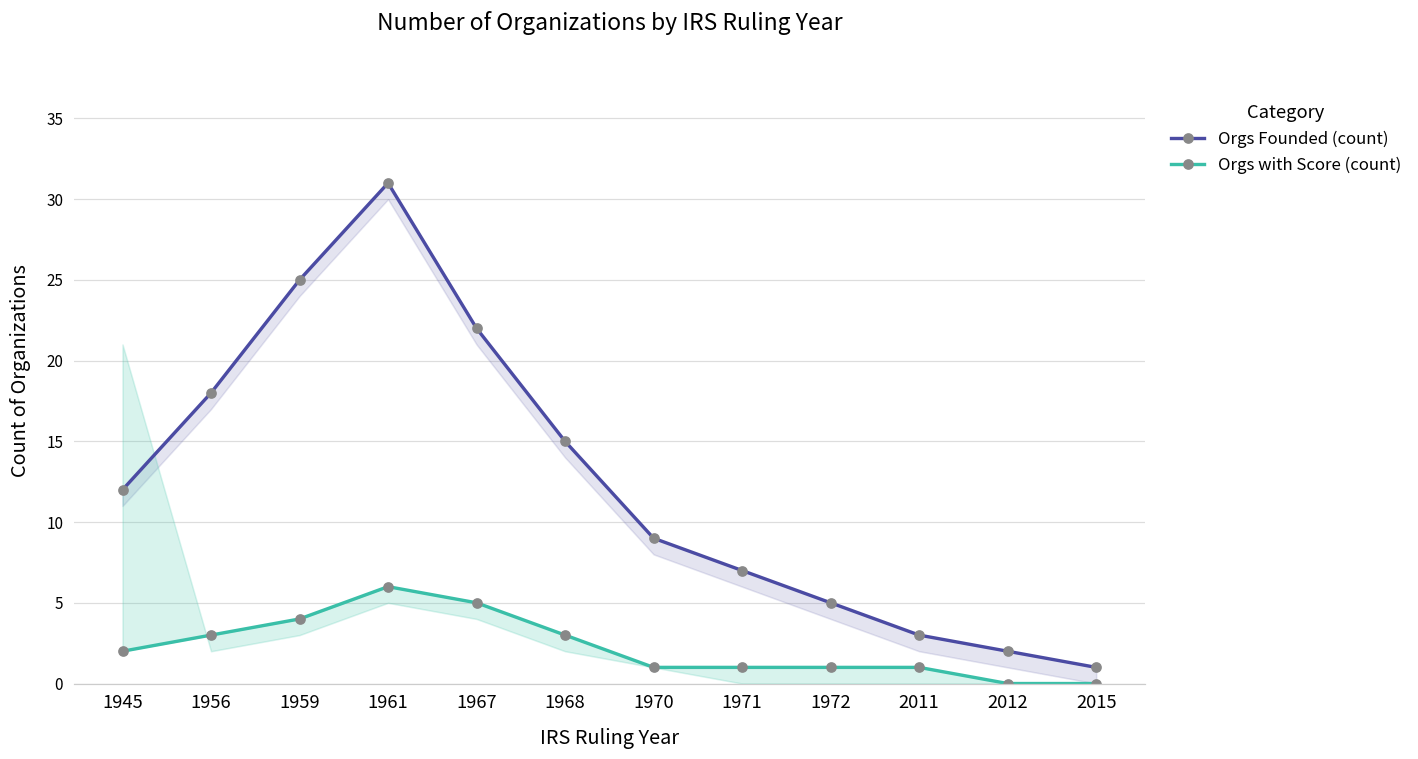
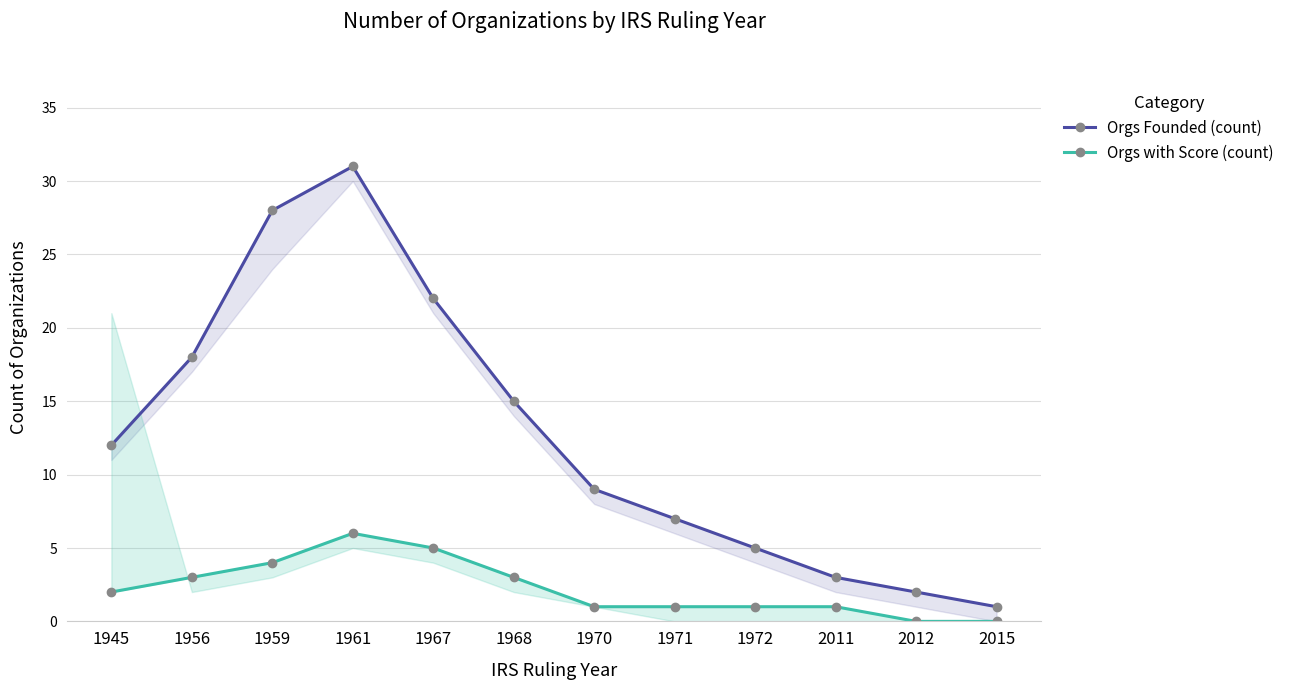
Orgs Founded (count), 1959: 25 -> 28
